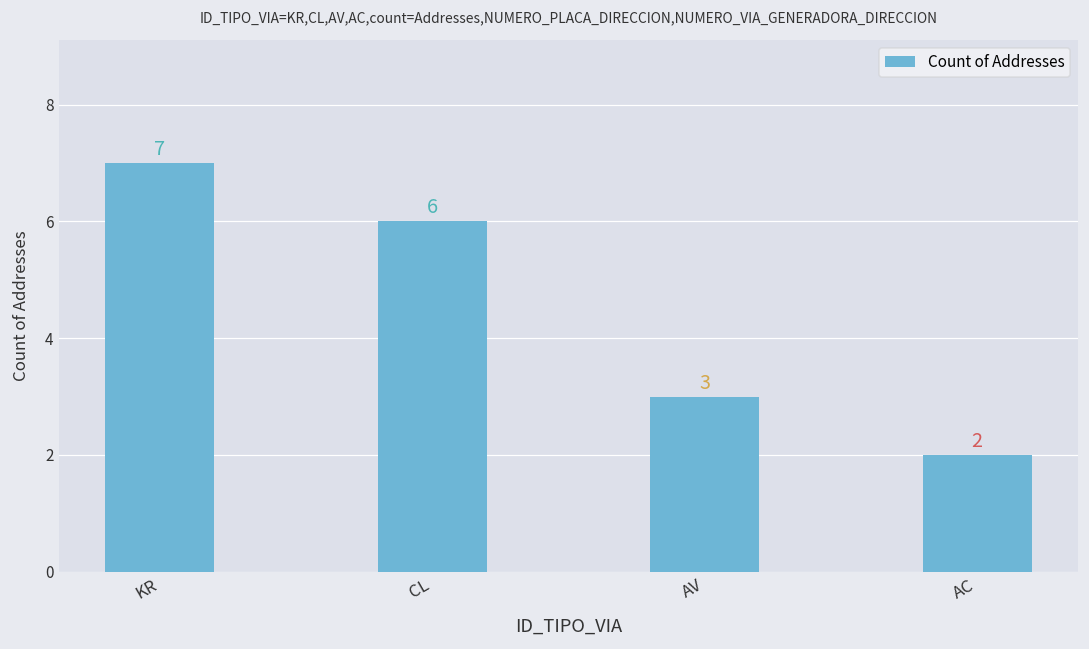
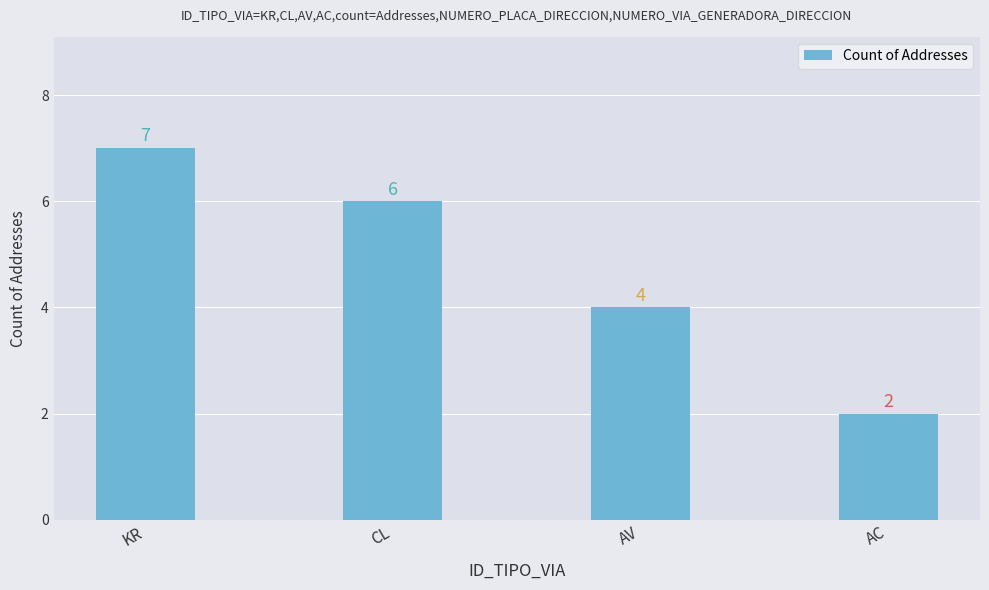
AV: 3 -> 4
